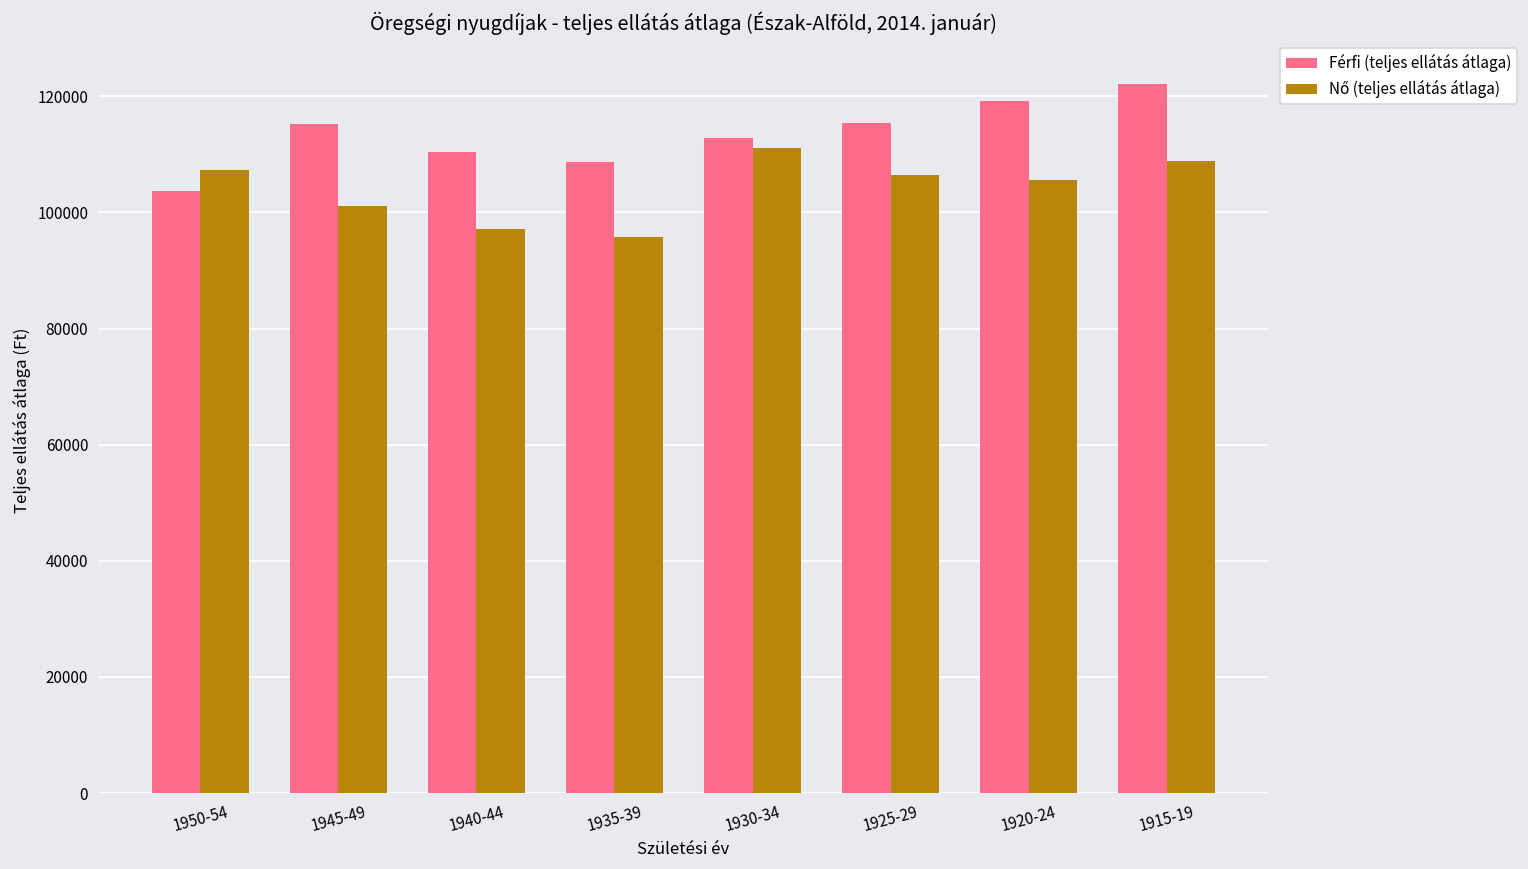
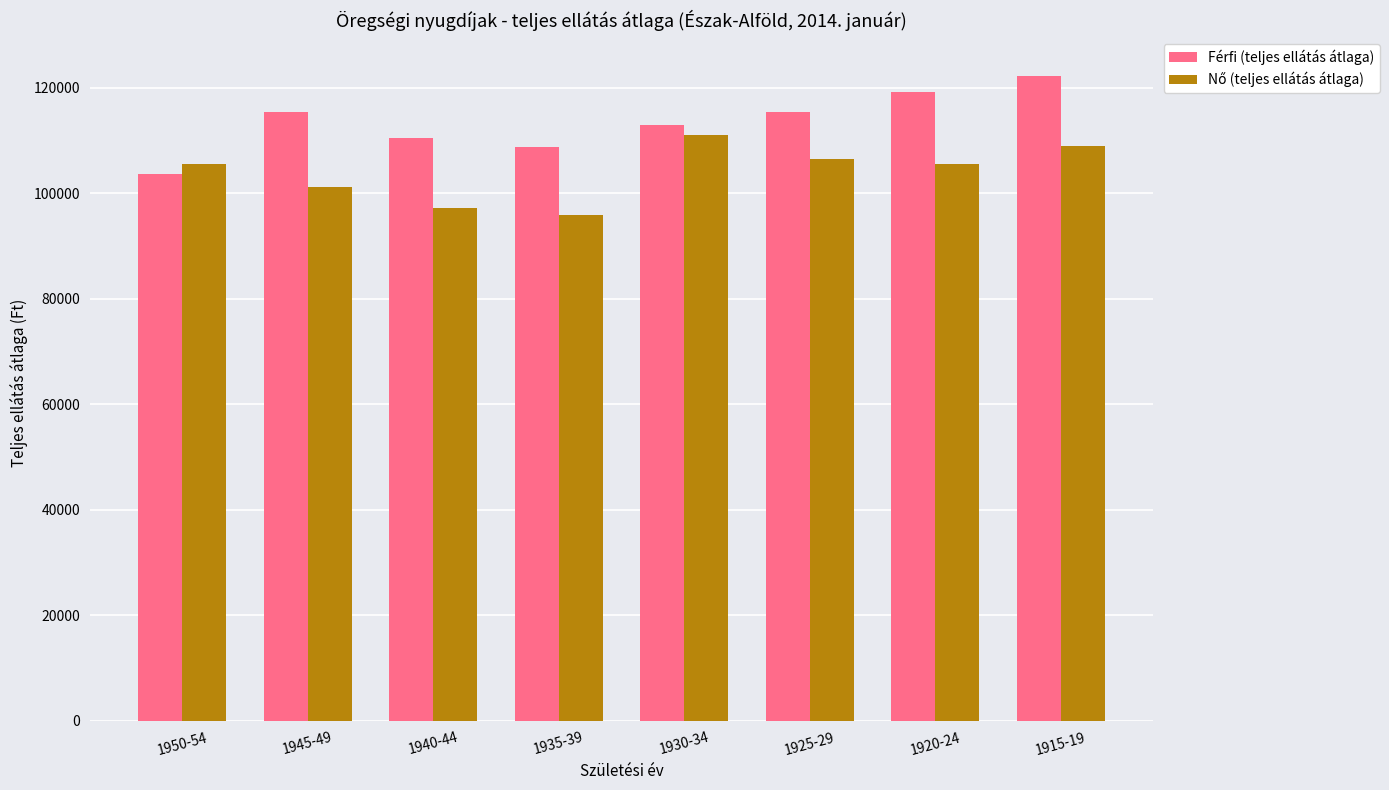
Nő (teljes ellátás átlaga), 1950-54: 107000 -> 106000
